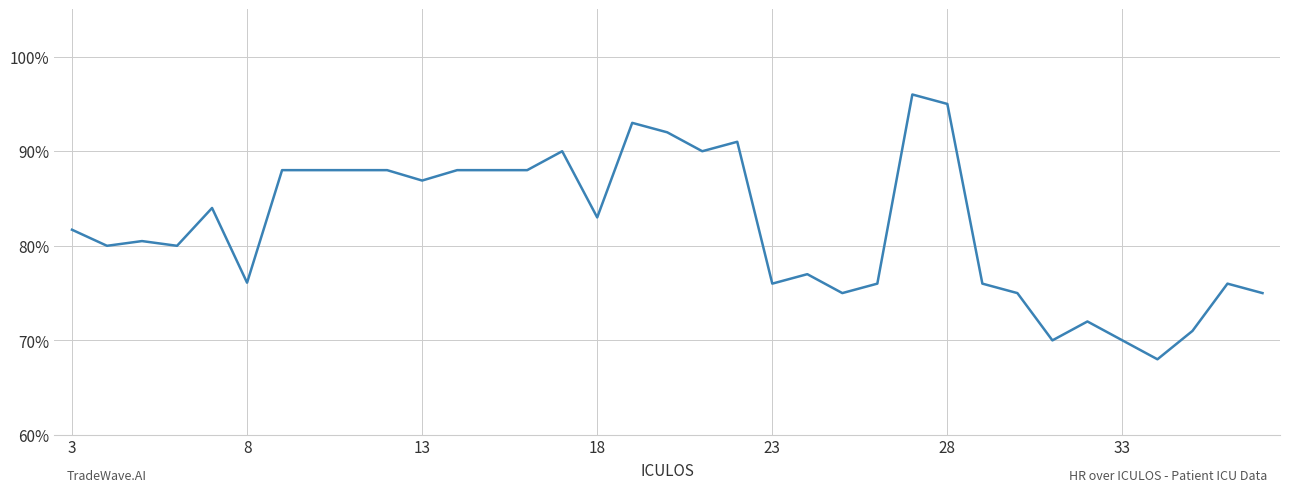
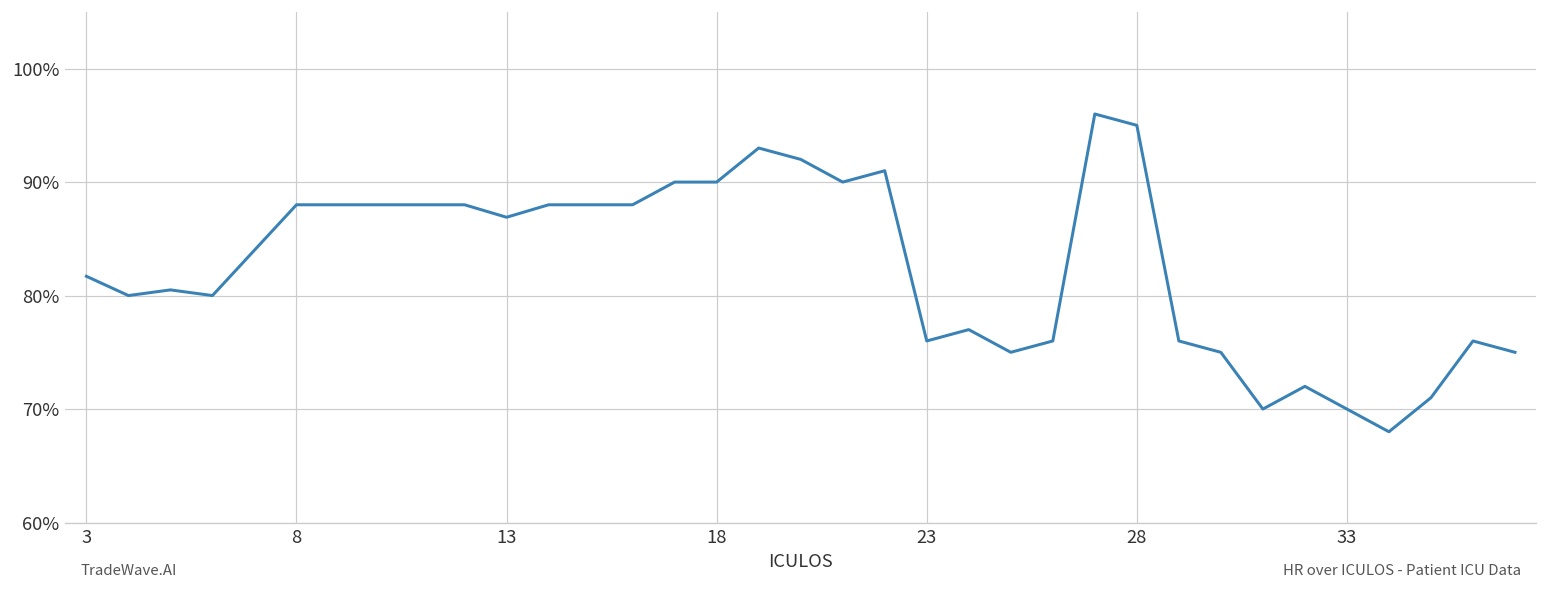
8: 76% -> 88%
18: 83% -> 90%
